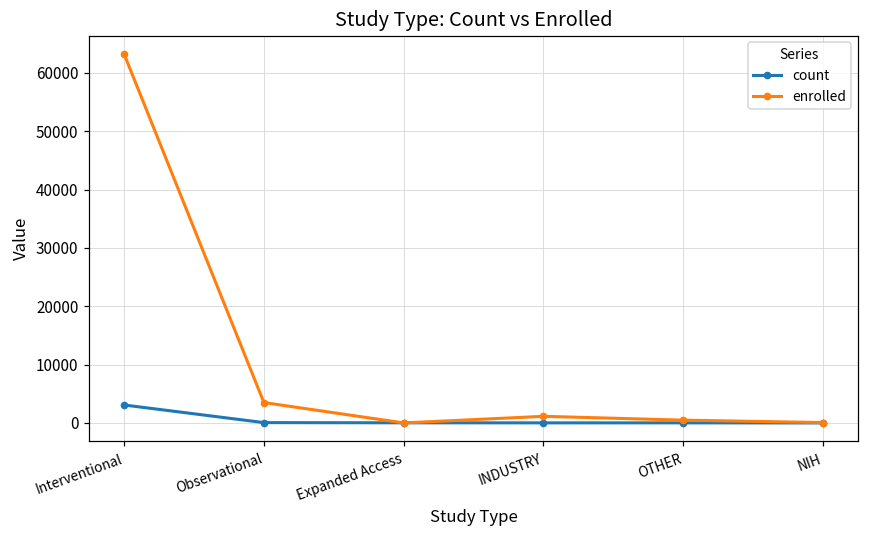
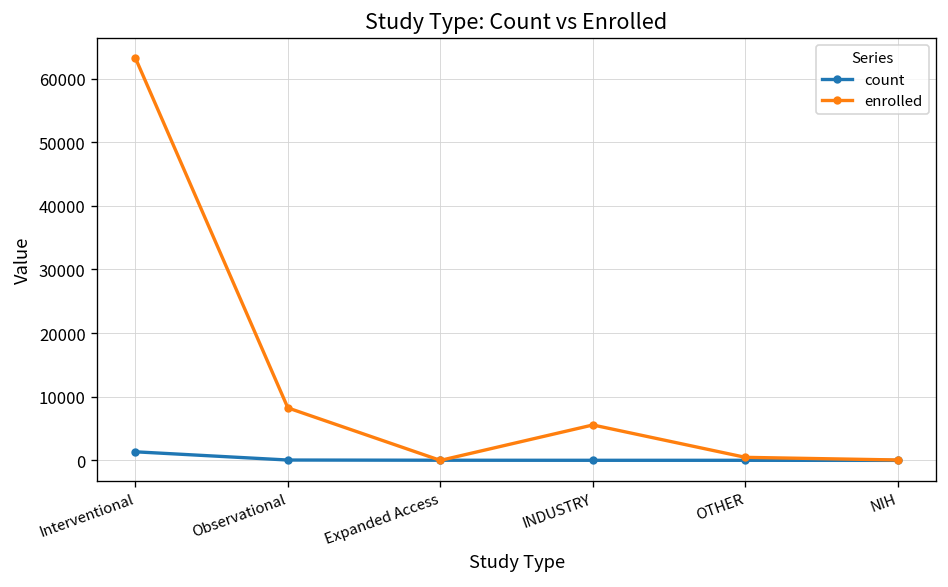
count, Interventional: 3000 -> 1000
enrolled, Observational: 3000 -> 8000
enrolled, INDUSTRY: 1000 -> 6000
